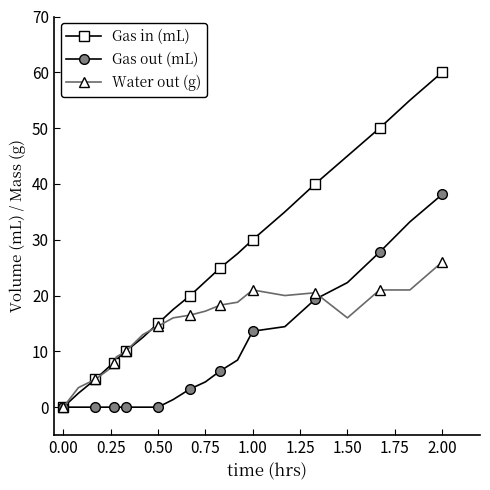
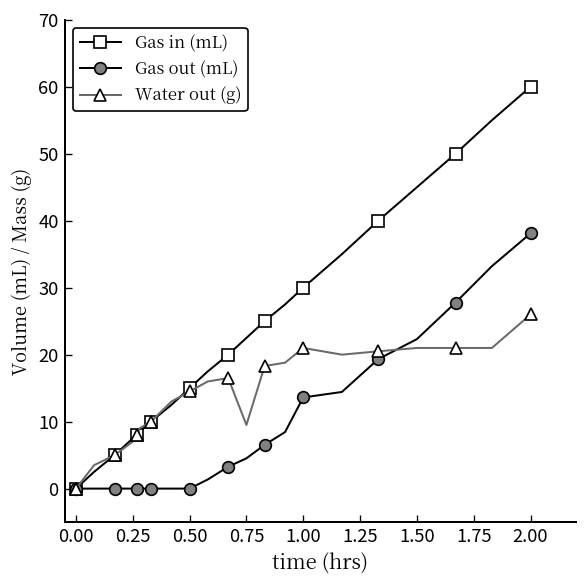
Water out (g), 0.75: 17 -> 10
Water out (g), 1.50: 16 -> 21
